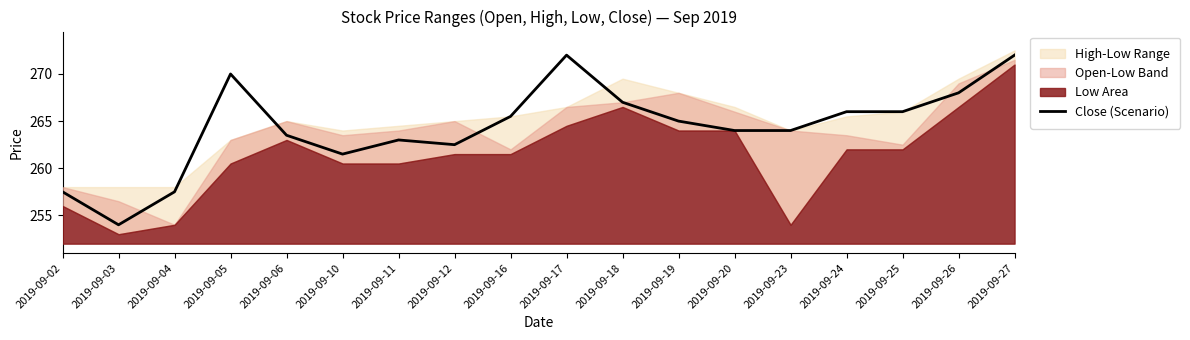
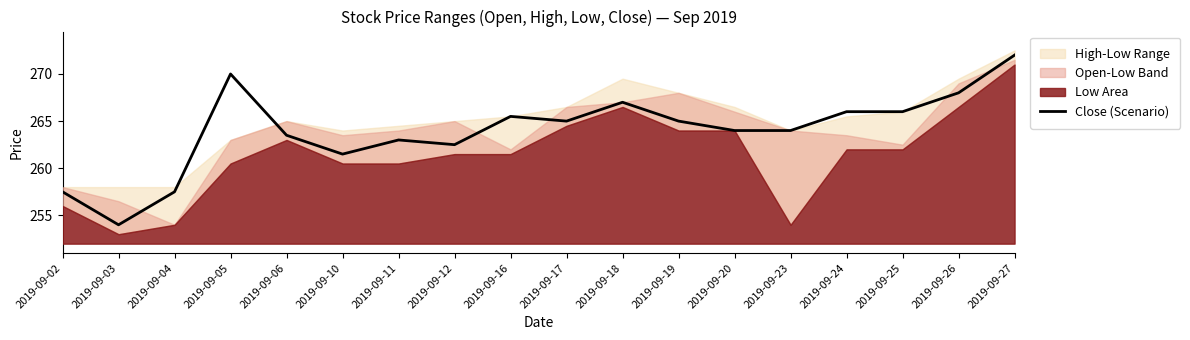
Close (Scenario), 2019-09-17: 272 -> 265
